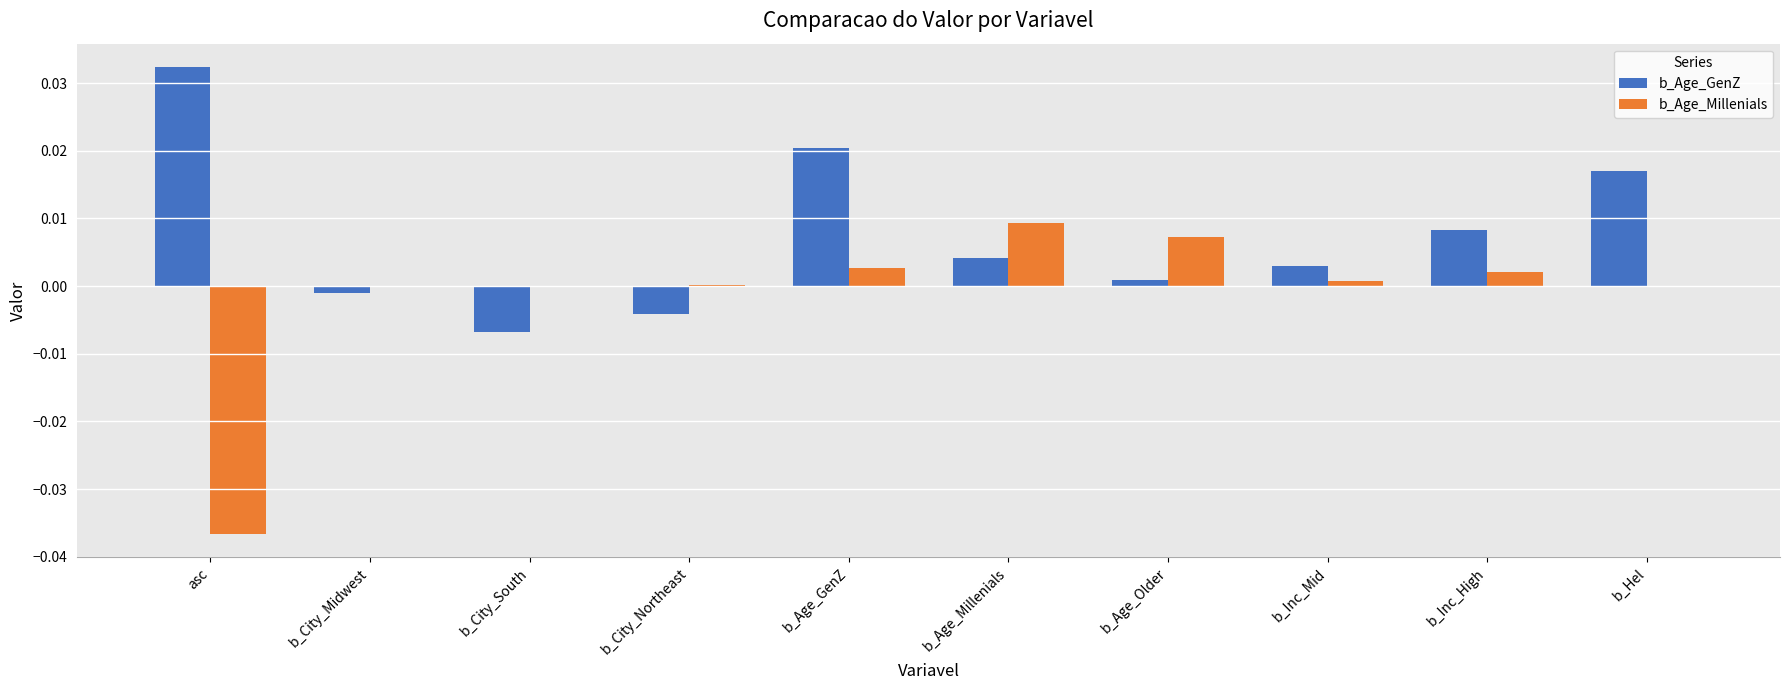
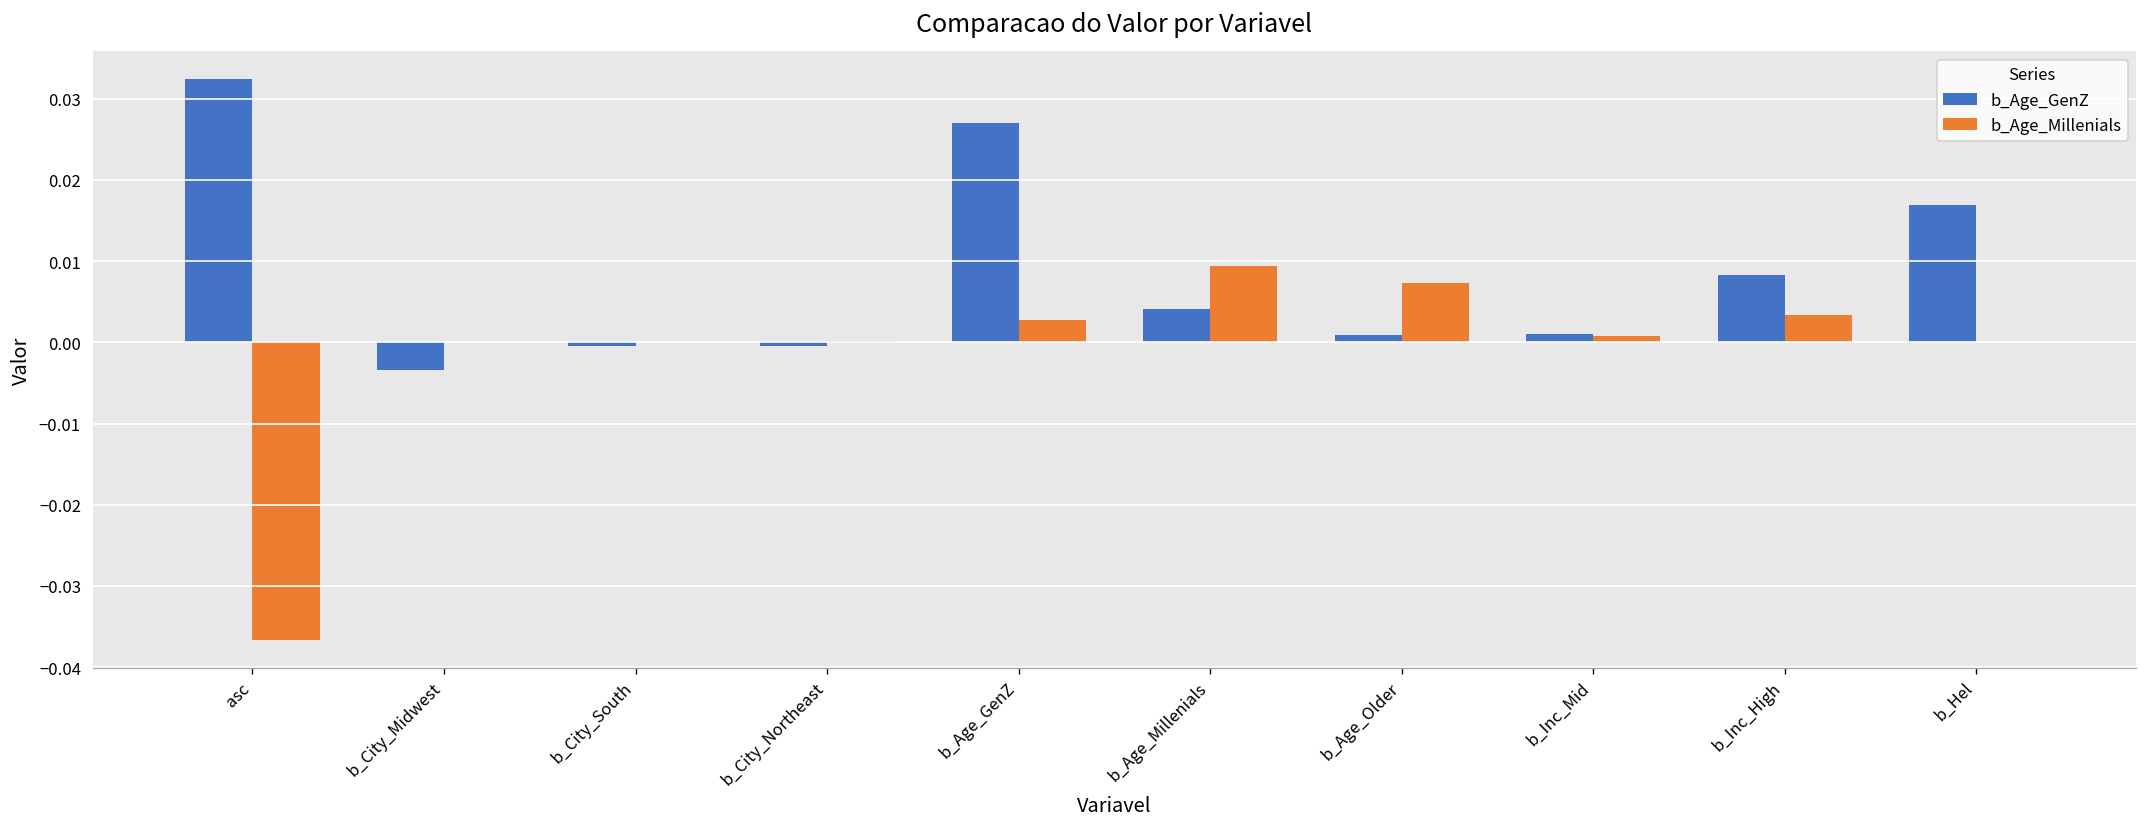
b_Age_GenZ, b_City_Midwest: -0.001 -> -0.003
b_Age_GenZ, b_City_South: -0.007 -> 0.000
b_Age_GenZ, b_City_Northeast: -0.004 -> -0.001
b_Age_GenZ, b_Age_GenZ: 0.020 -> 0.027
b_Age_GenZ, b_Inc_Mid: 0.003 -> 0.001
b_Age_Millenials, b_Inc_High: 0.002 -> 0.003
